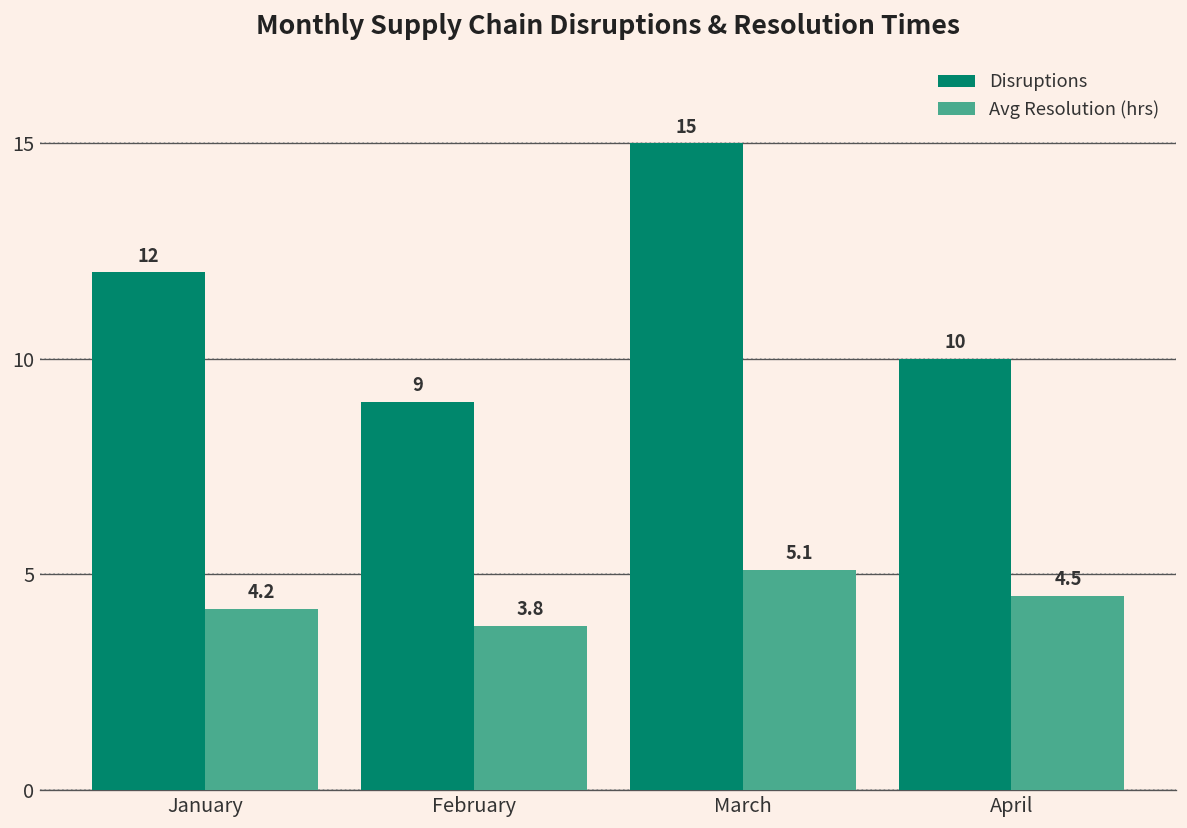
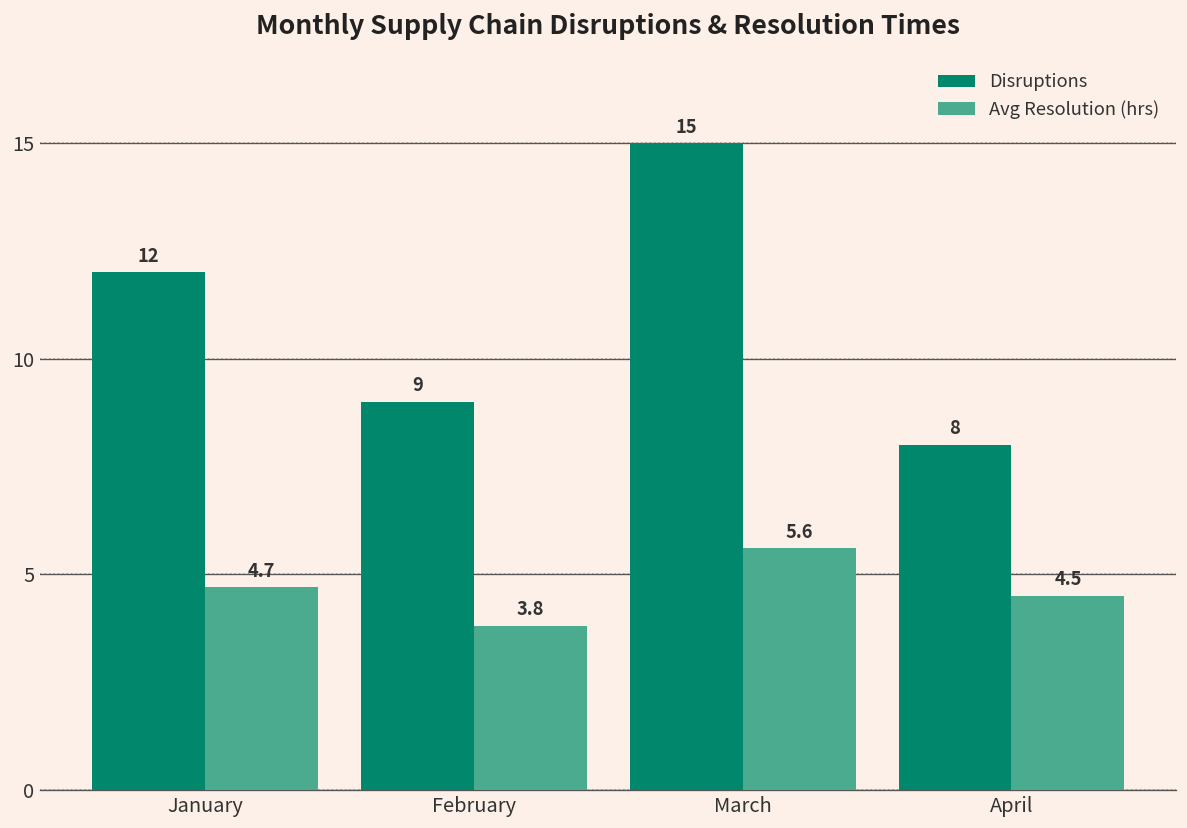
Avg Resolution (hrs), January: 4.2 -> 4.7
Avg Resolution (hrs), March: 5.1 -> 5.6
Disruptions, April: 10 -> 8
